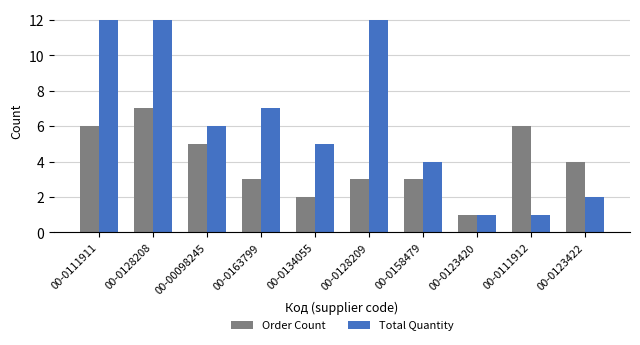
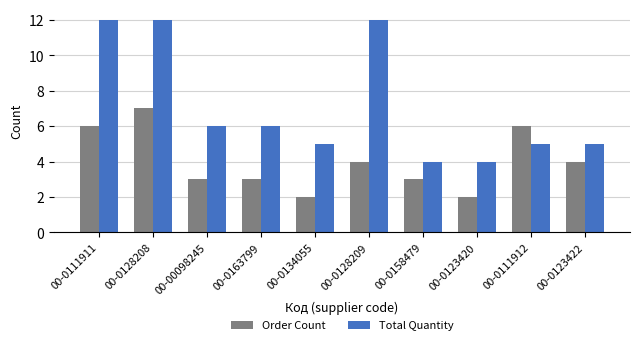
Order Count, 00-00098245: 5 -> 3
Total Quantity, 00-0163799: 7 -> 6
Order Count, 00-0128209: 3 -> 4
Order Count, 00-0123420: 1 -> 2
Total Quantity, 00-0123420: 1 -> 4
Total Quantity, 00-0111912: 1 -> 5
Total Quantity, 00-0123422: 2 -> 5
